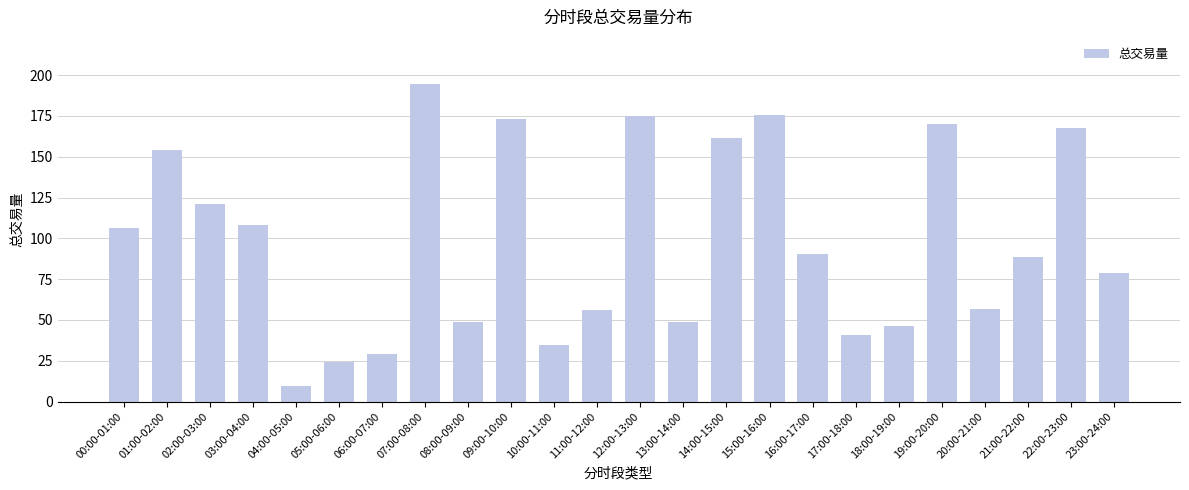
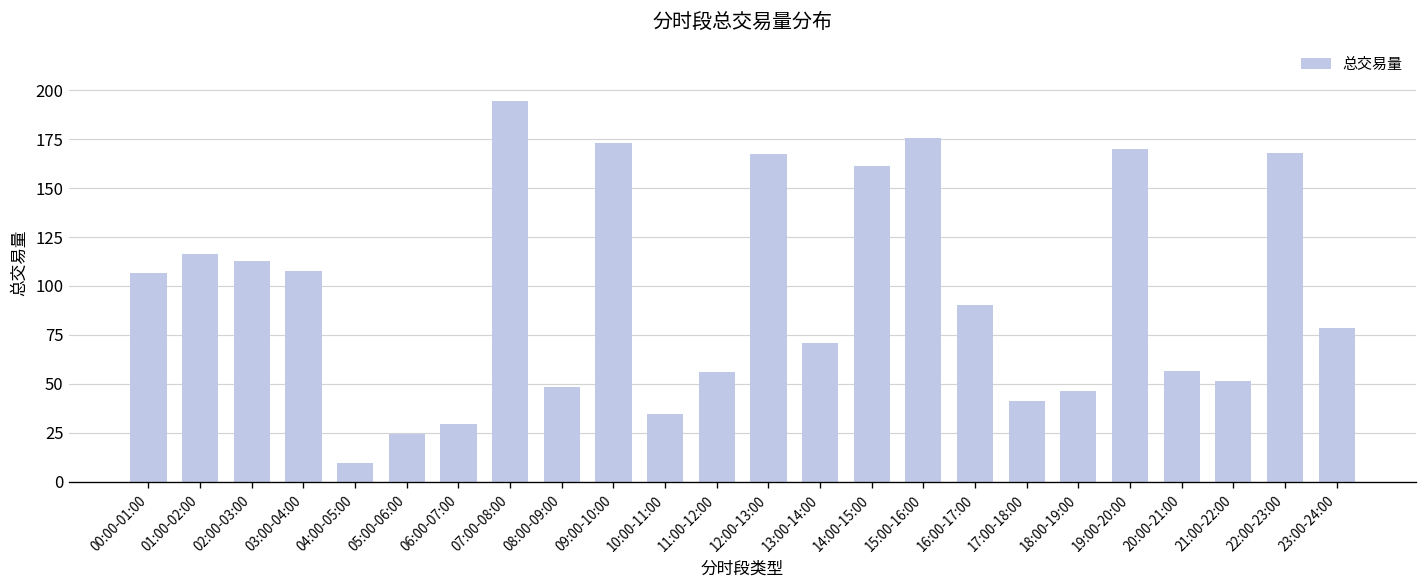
01:00-02:00: 154 -> 116
02:00-03:00: 121 -> 113
12:00-13:00: 175 -> 167
13:00-14:00: 48 -> 71
21:00-22:00: 89 -> 51
